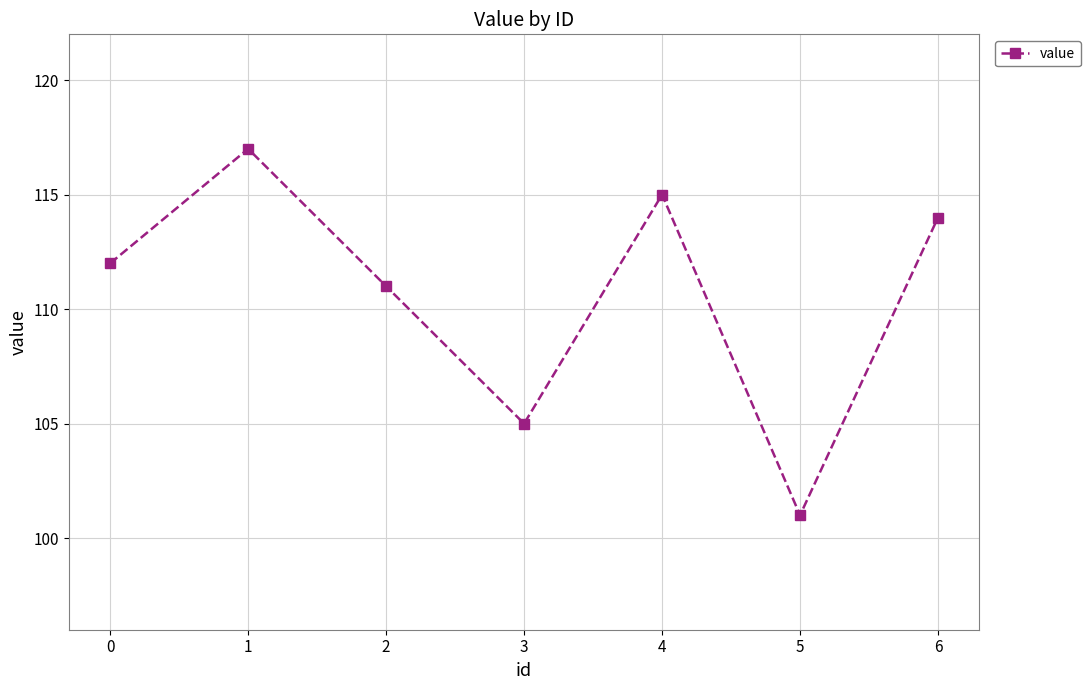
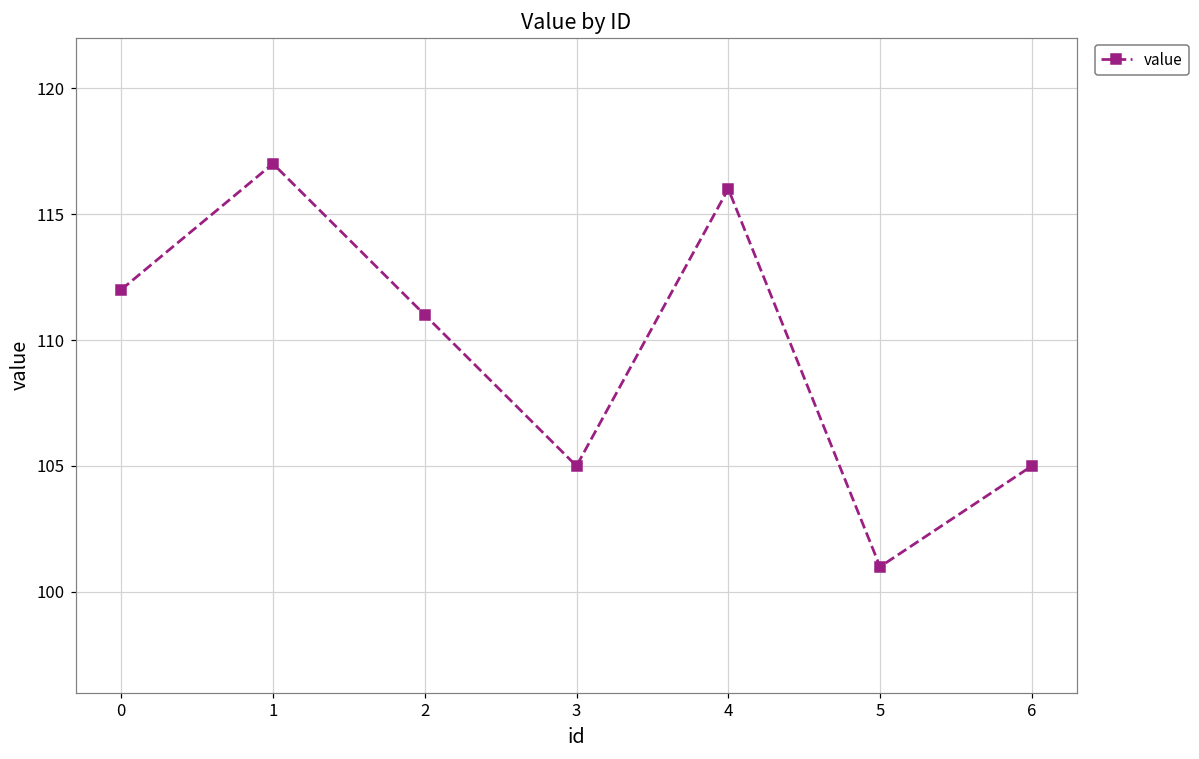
4: 115 -> 116
6: 114 -> 105
